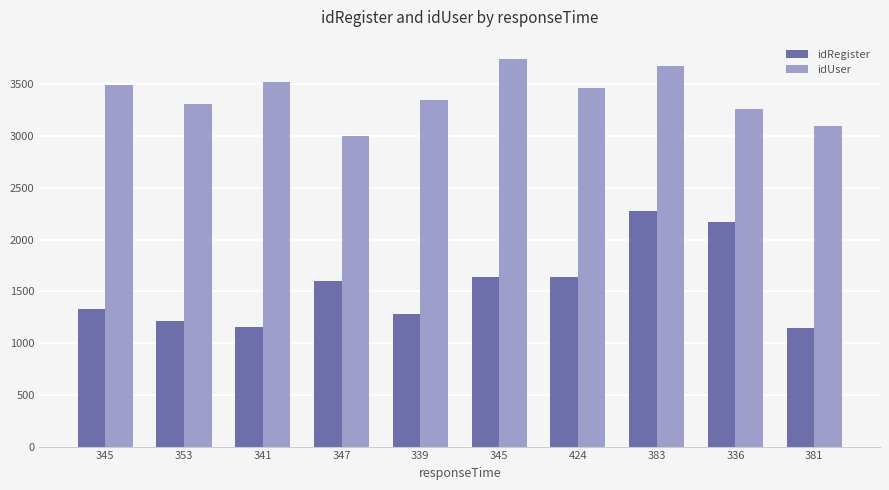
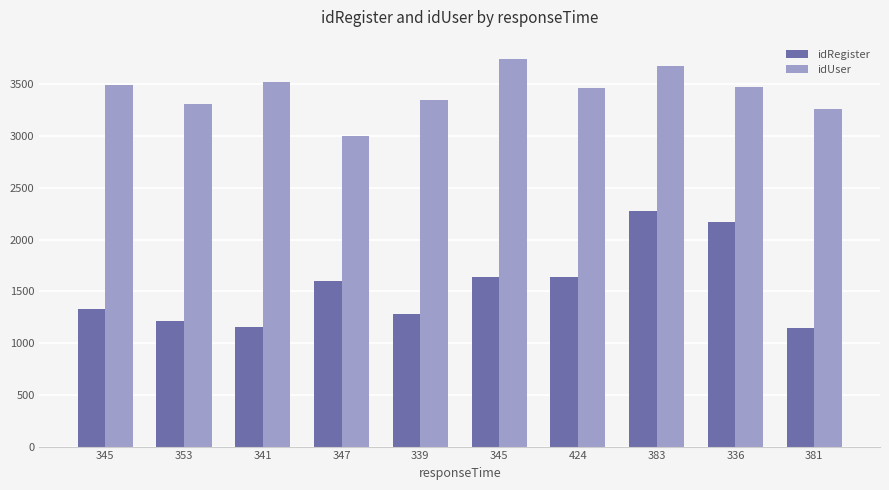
idUser, 336: 3260 -> 3480
idUser, 381: 3100 -> 3260
